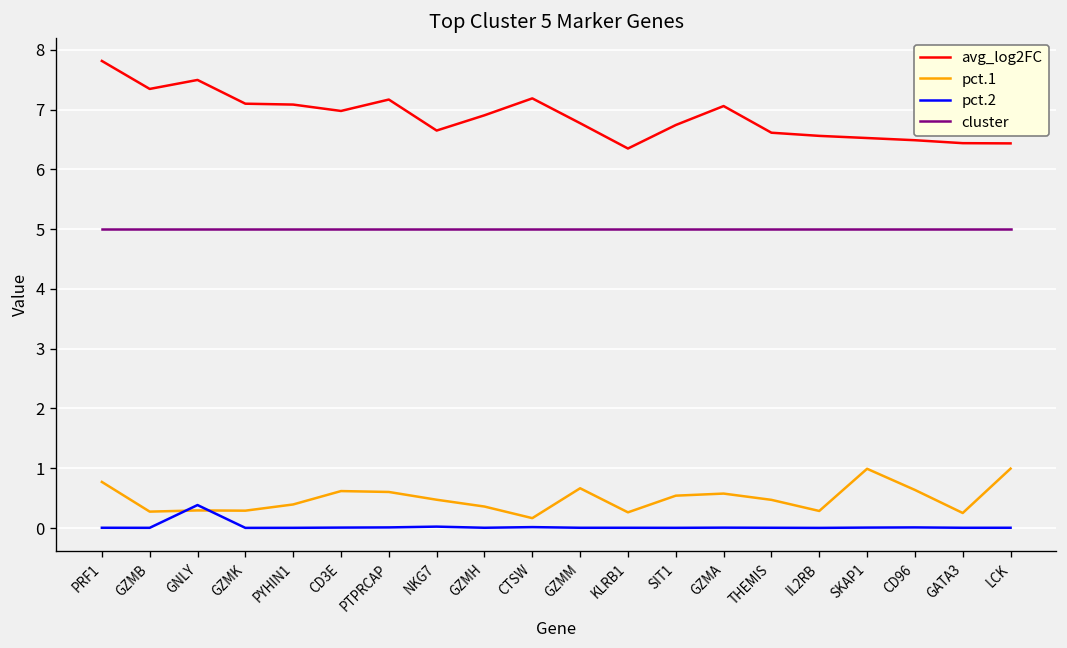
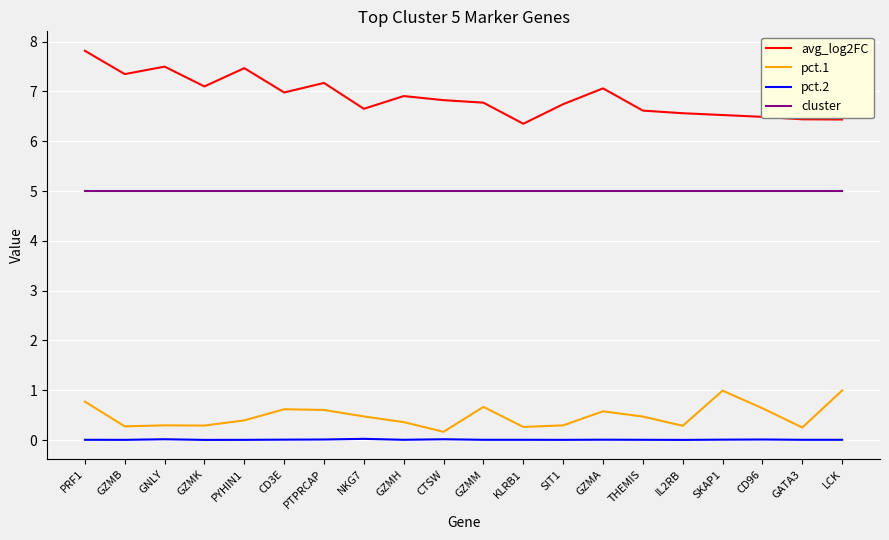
pct.2, GNLY: 0.4 -> 0.0
avg_log2FC, PYHIN1: 7.1 -> 7.5
avg_log2FC, CTSW: 7.2 -> 6.8
pct.1, SIT1: 0.5 -> 0.3
